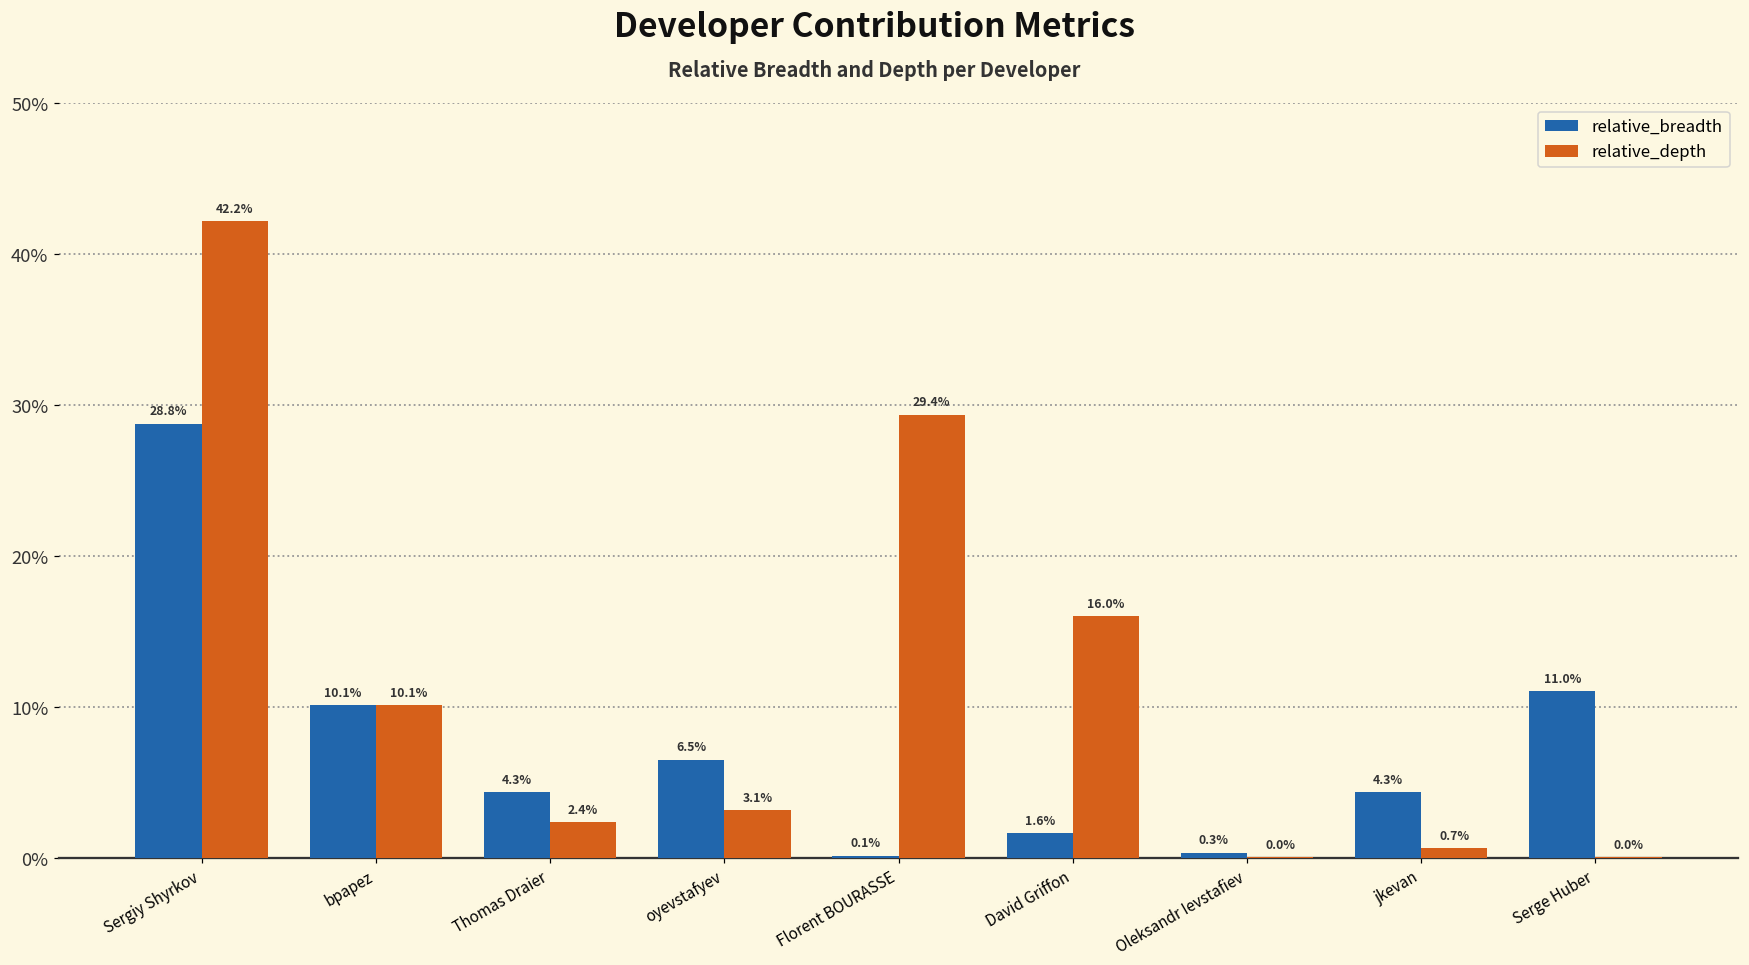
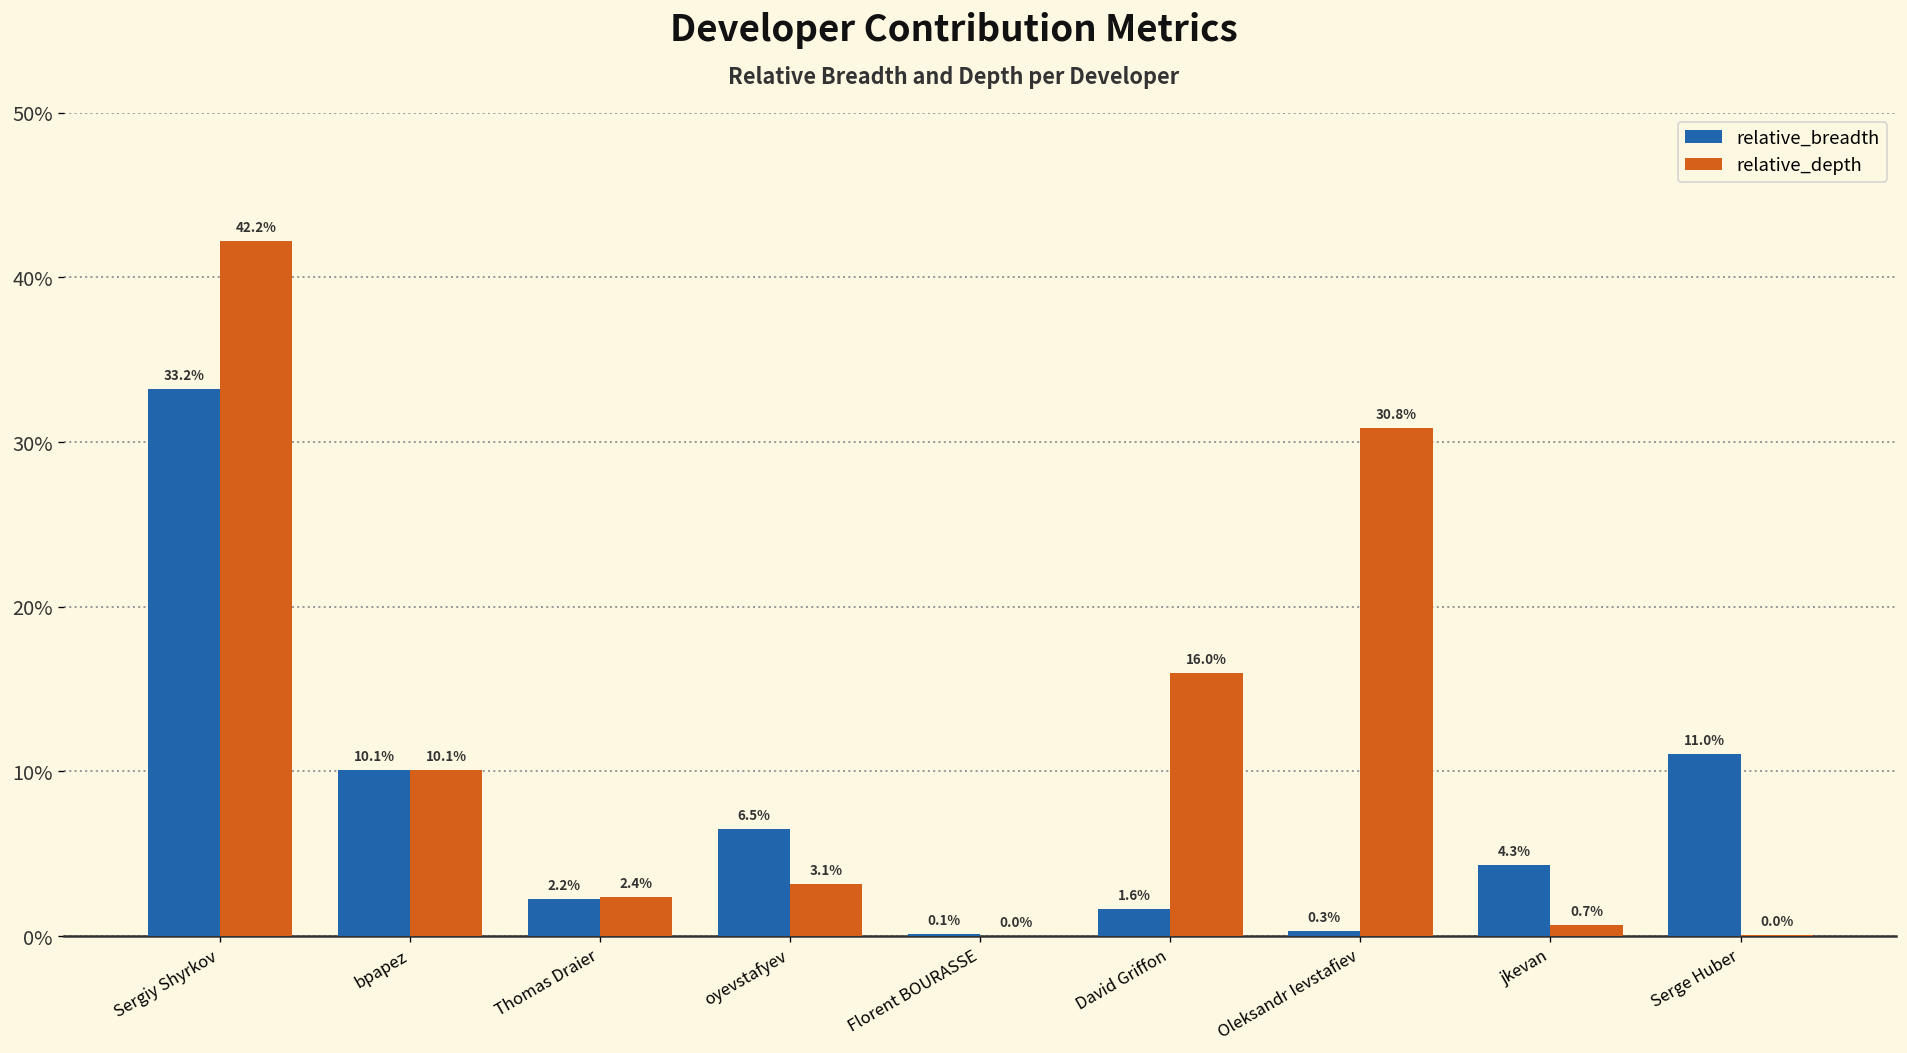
relative_breadth, Sergiy Shyrkov: 28.8% -> 33.2%
relative_breadth, Thomas Draier: 4.3% -> 2.2%
relative_depth, Florent BOURASSE: 29.4% -> 0.0%
relative_depth, Oleksandr Ievstafiev: 0.0% -> 30.8%
